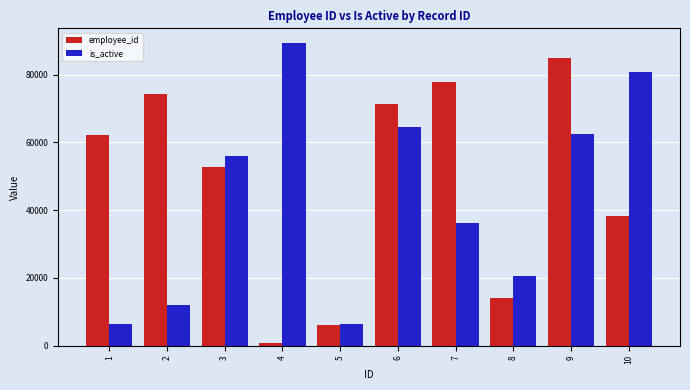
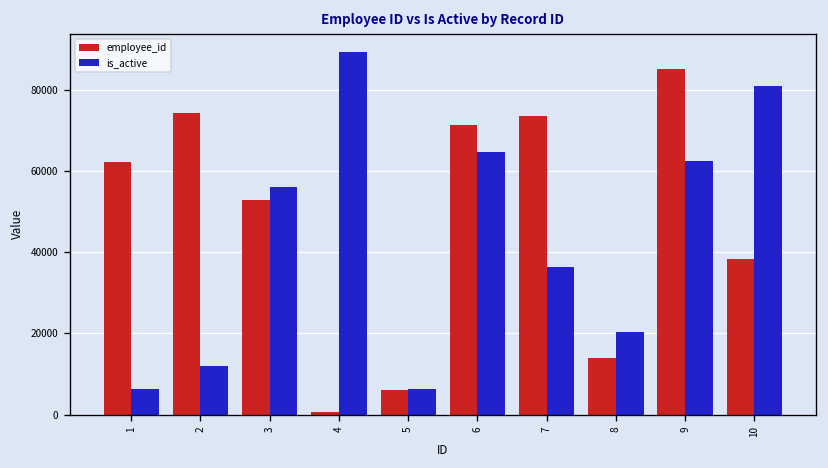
employee_id, 7: 78000 -> 73000
